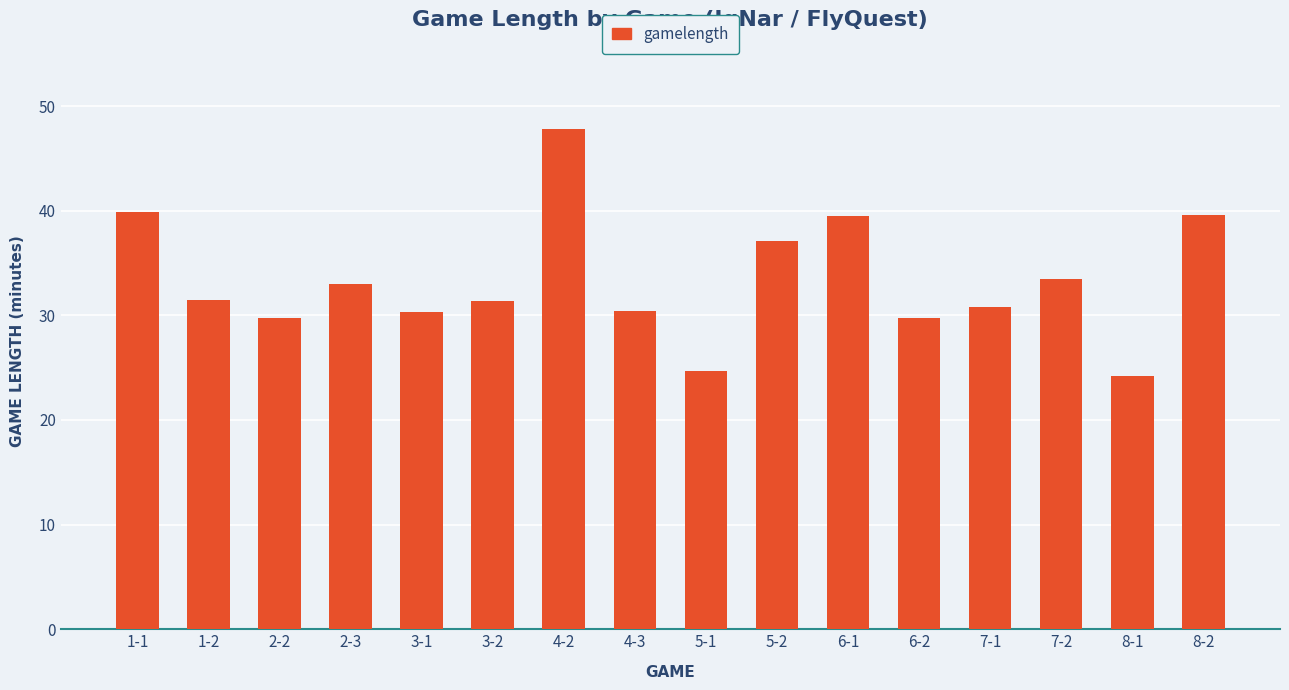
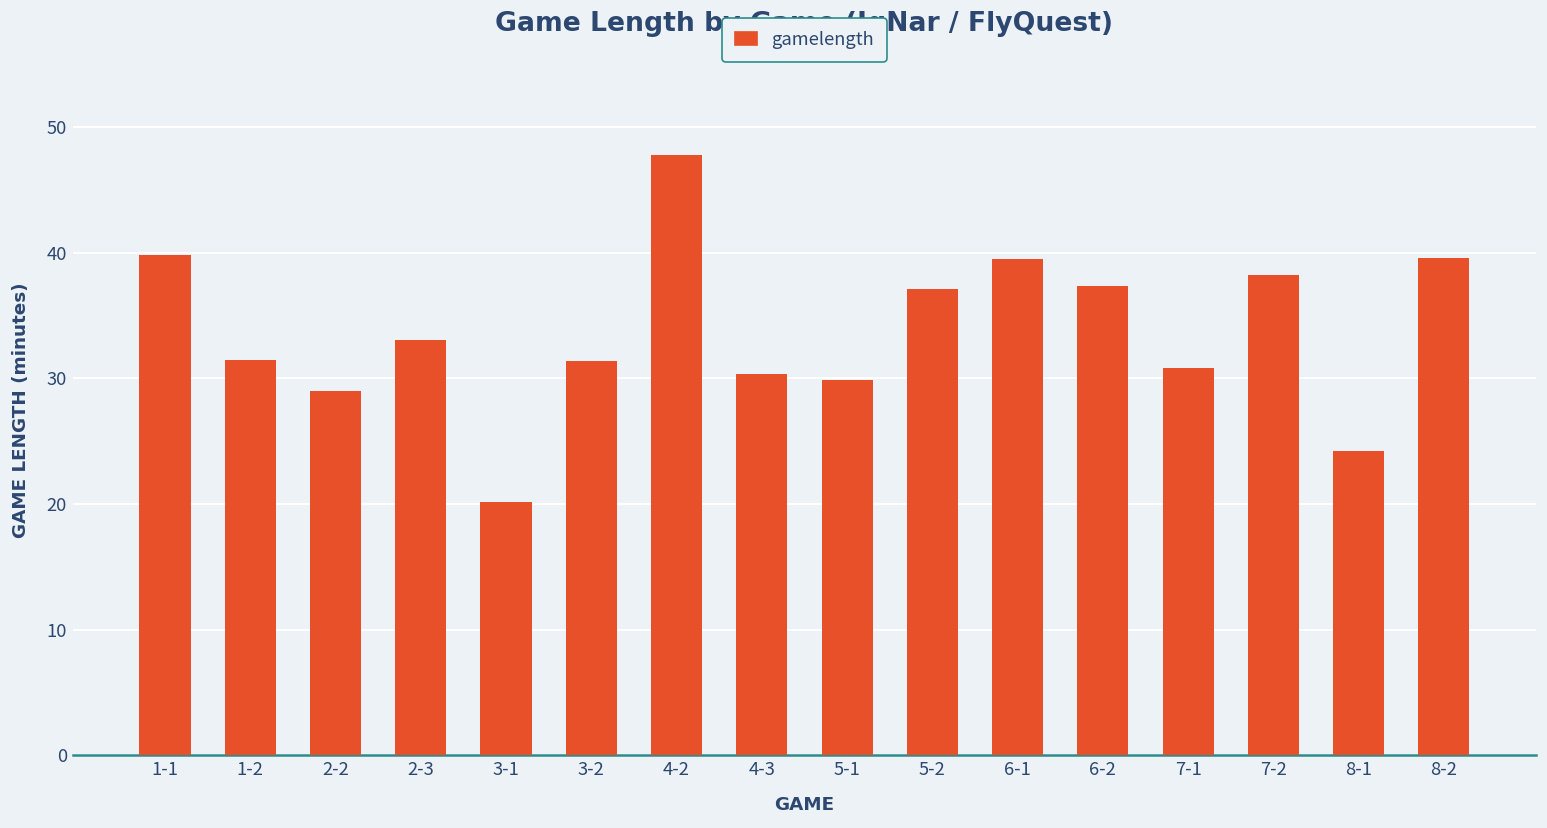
2-2: 29.8 -> 29.0
3-1: 30.3 -> 20.2
5-1: 24.7 -> 29.9
6-2: 29.8 -> 37.4
7-2: 33.5 -> 38.2
